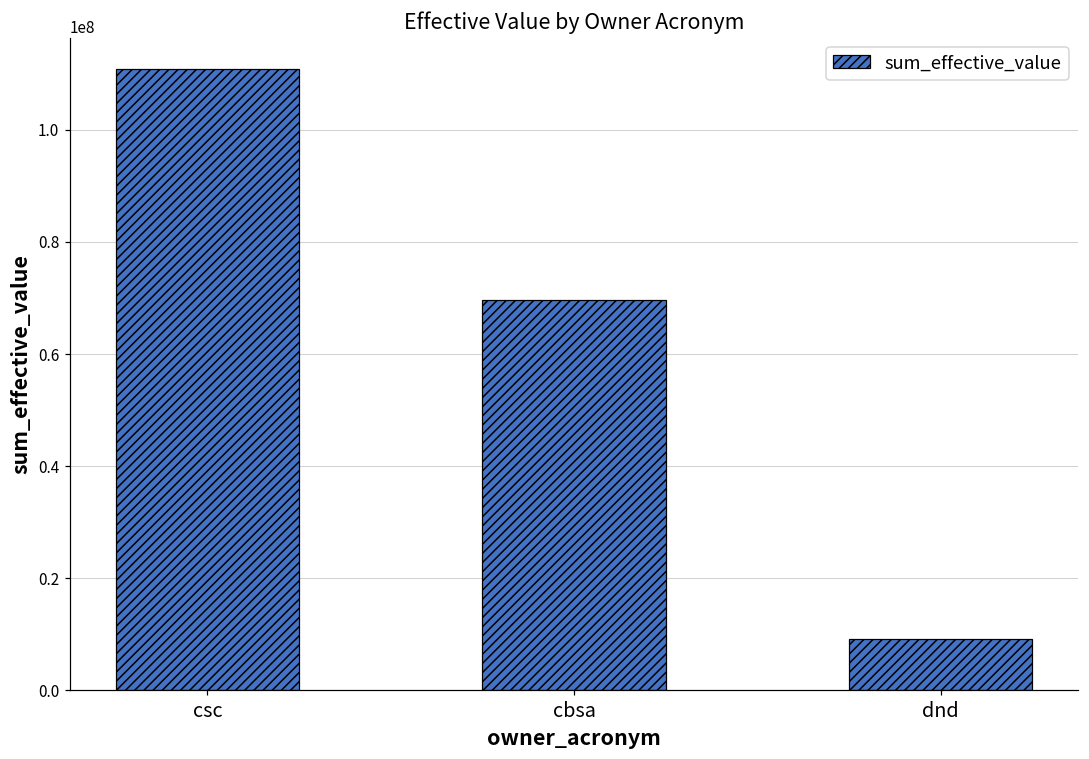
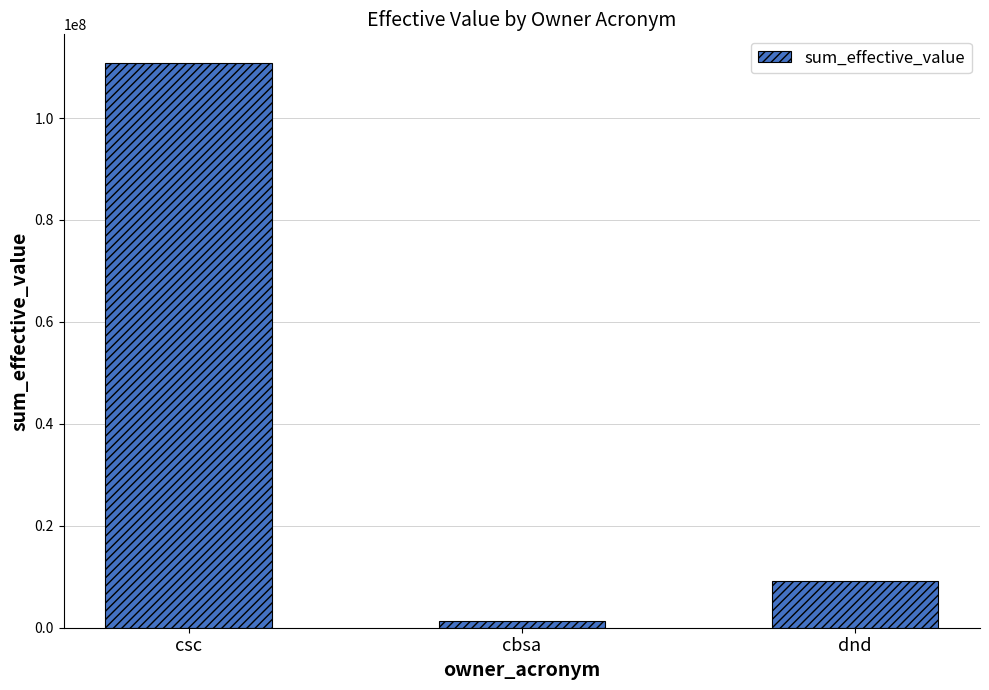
cbsa: 70000000 -> 1000000
